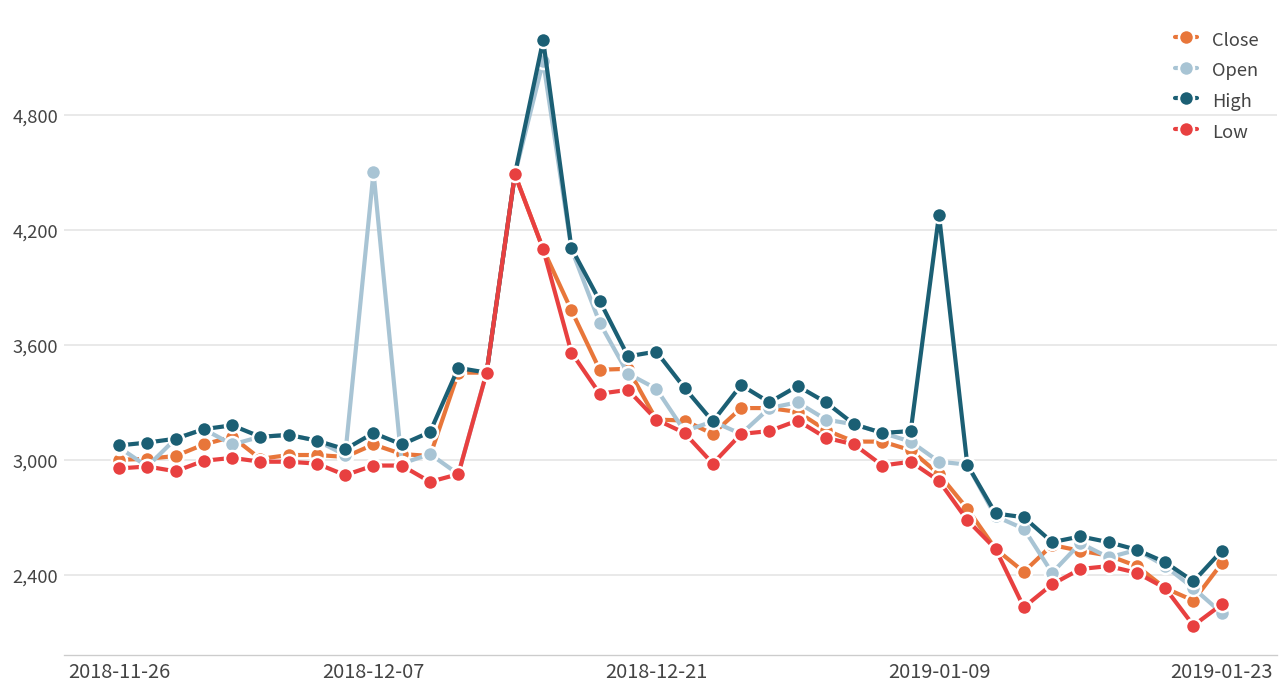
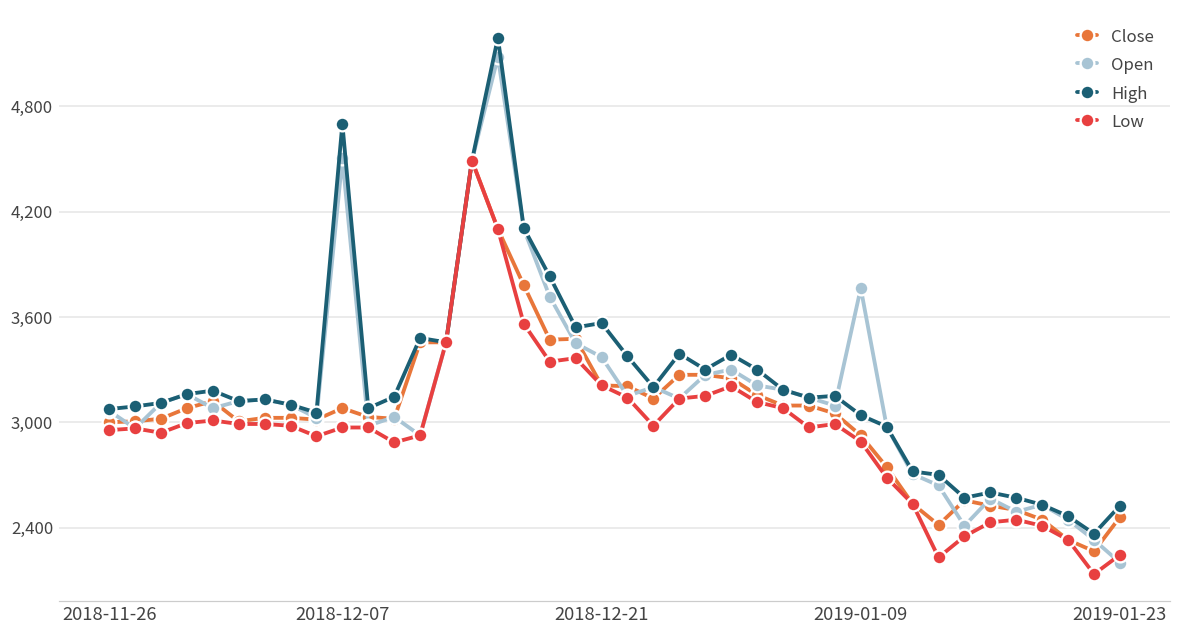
High, 2018-12-07: 3,140 -> 4,700
Open, 2019-01-09: 2,990 -> 3,760
High, 2019-01-09: 4,280 -> 3,040
